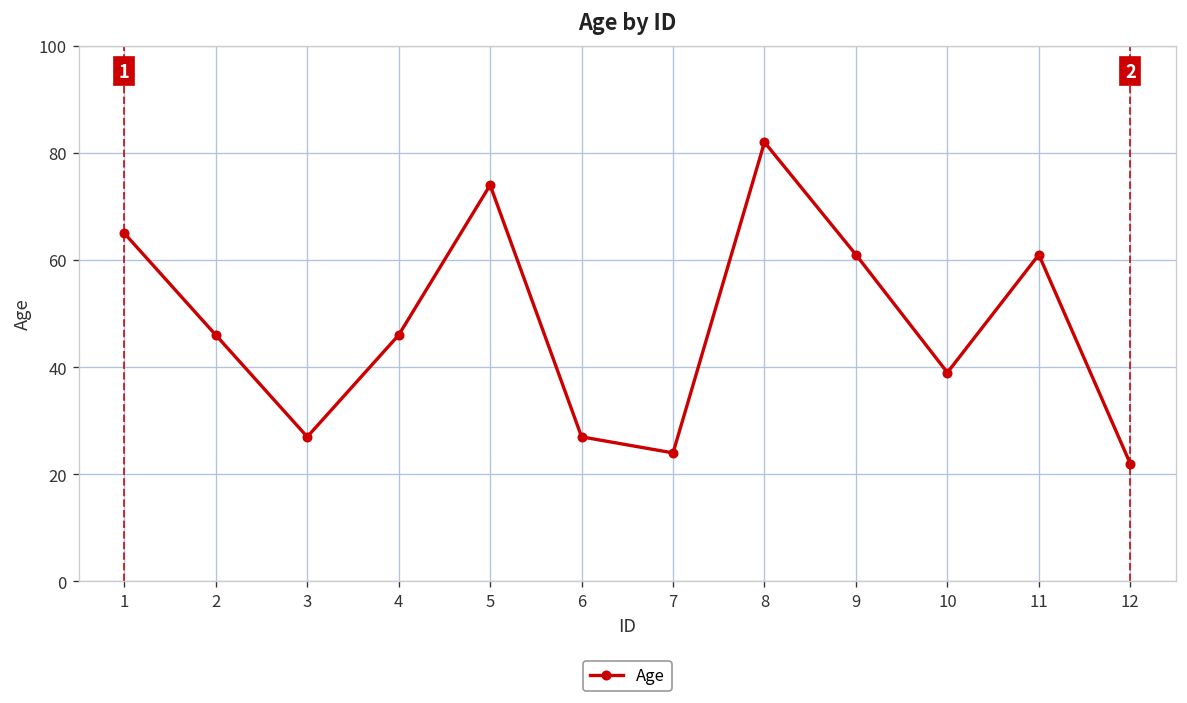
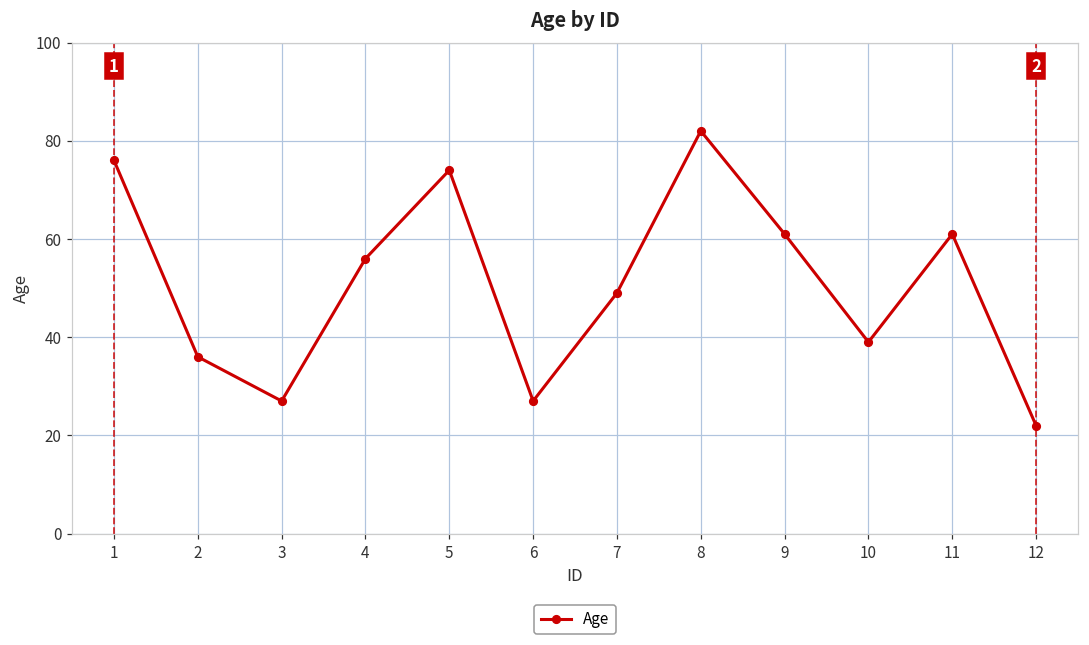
1: 65 -> 76
2: 46 -> 36
4: 46 -> 56
7: 24 -> 49
